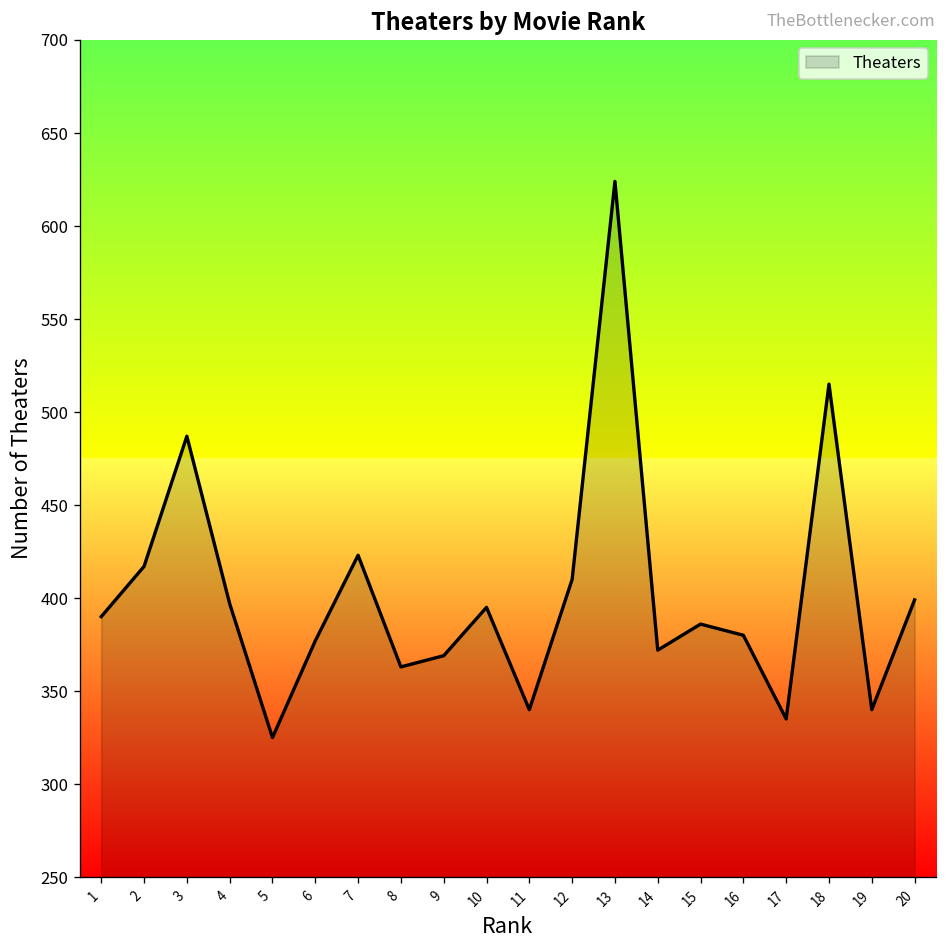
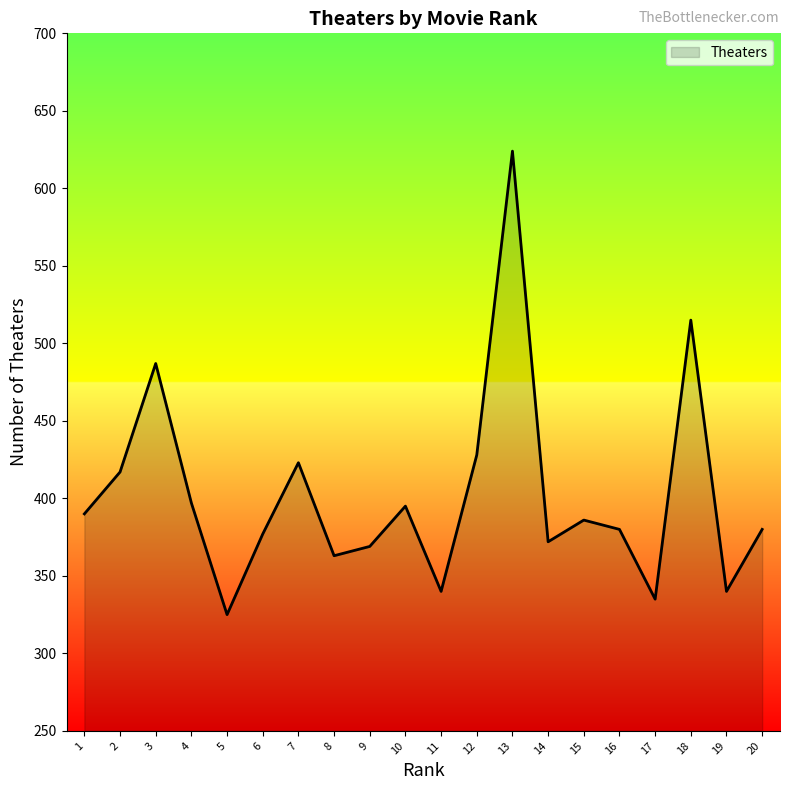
12: 410 -> 428
20: 399 -> 380
